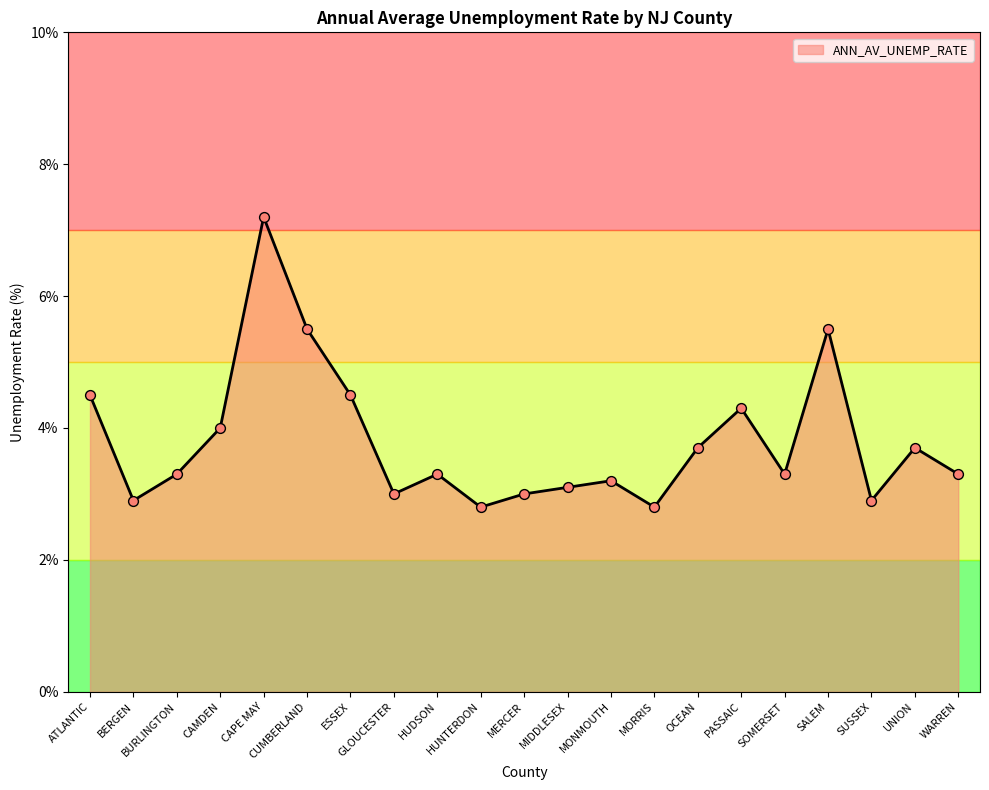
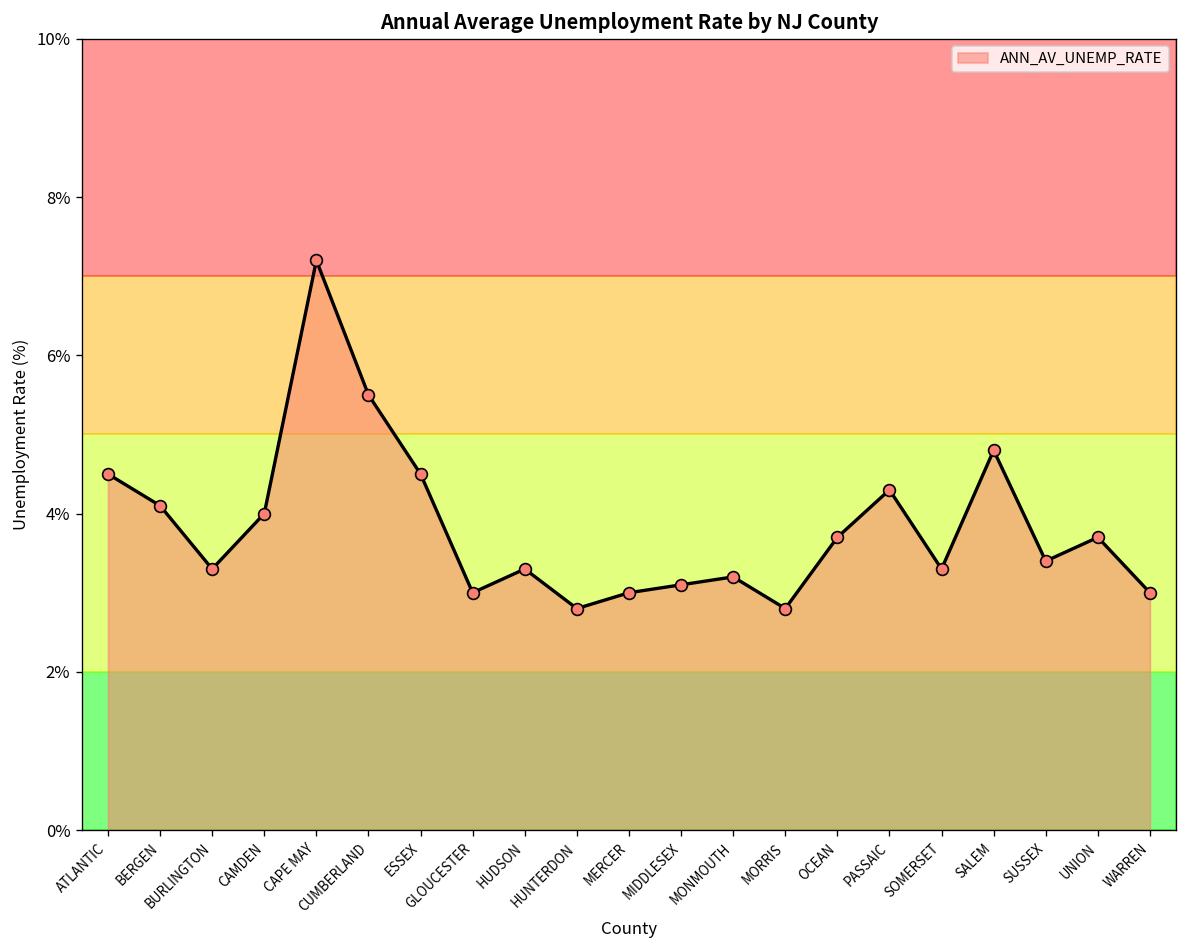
BERGEN: 2.9% -> 4.1%
SALEM: 5.5% -> 4.8%
SUSSEX: 2.9% -> 3.4%
WARREN: 3.3% -> 3.0%
